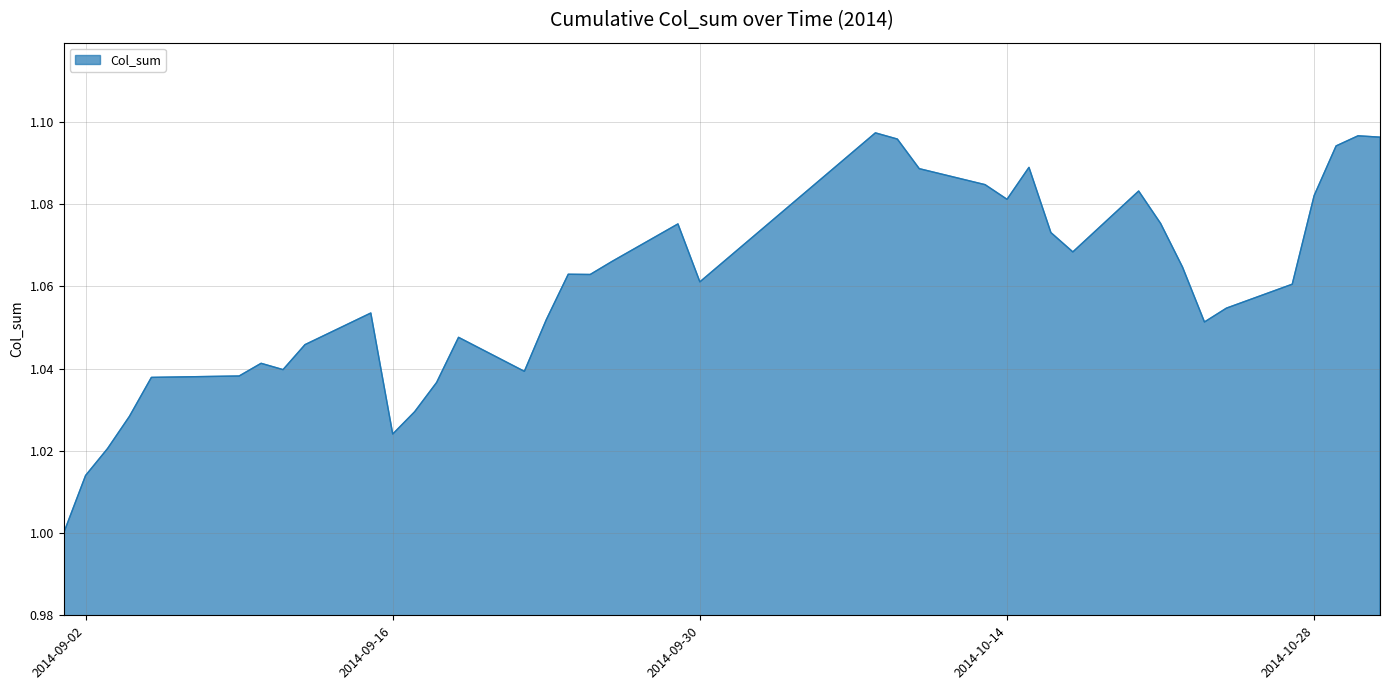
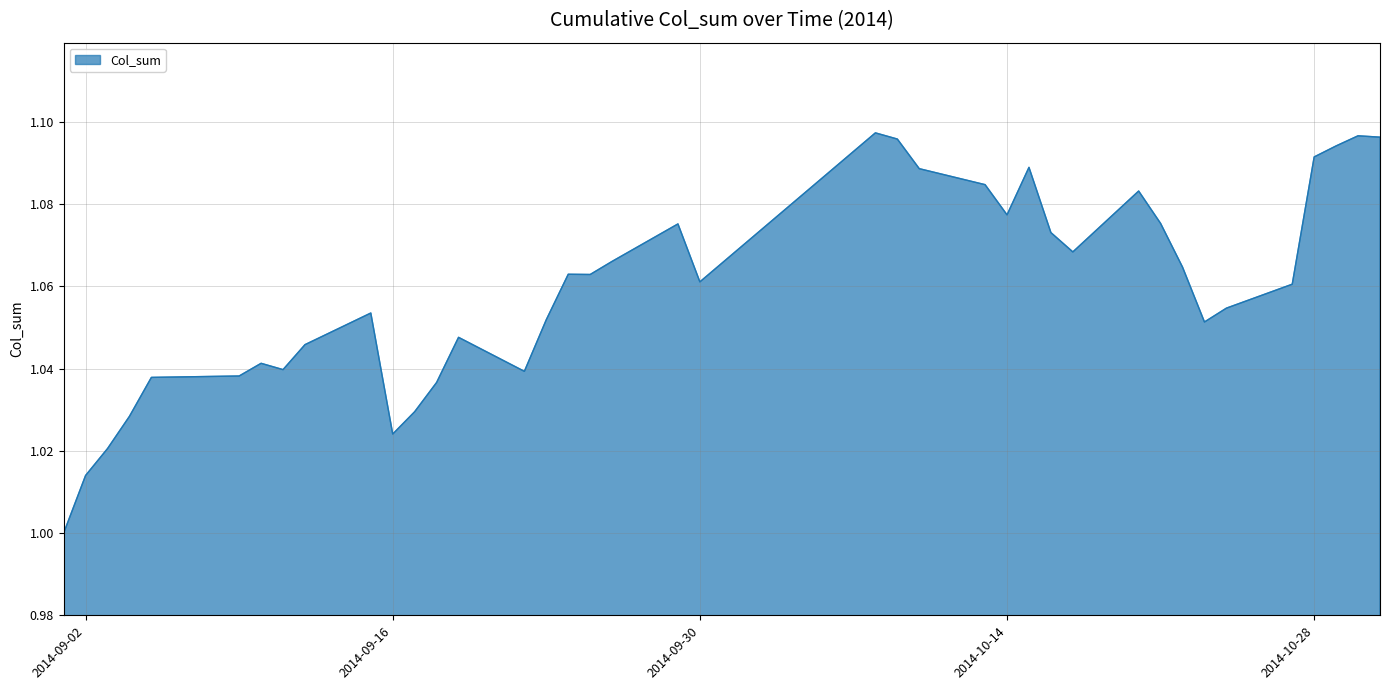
2014-10-14: 1.081 -> 1.077
2014-10-28: 1.082 -> 1.092
